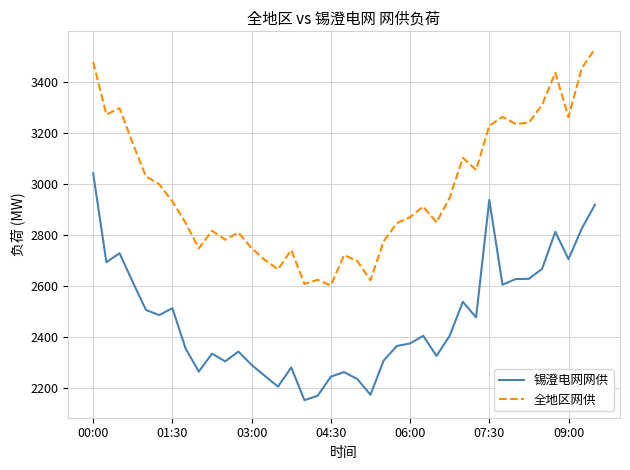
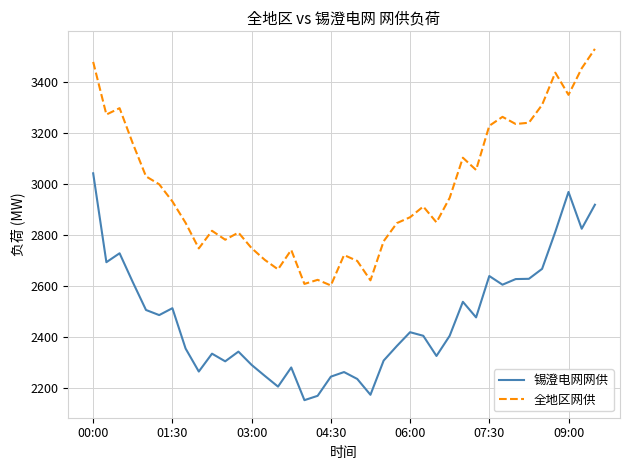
锡澄电网网供, 06:00: 2380 -> 2420
锡澄电网网供, 07:30: 2940 -> 2640
锡澄电网网供, 09:00: 2710 -> 2970
全地区网供, 09:00: 3260 -> 3350
